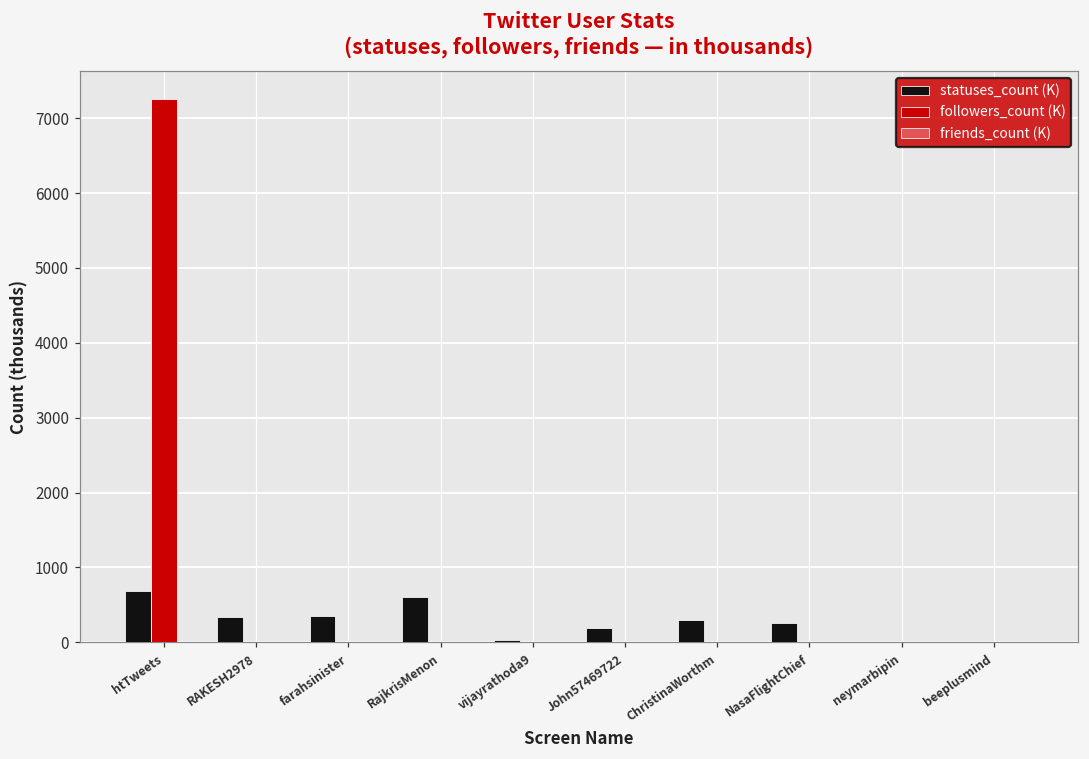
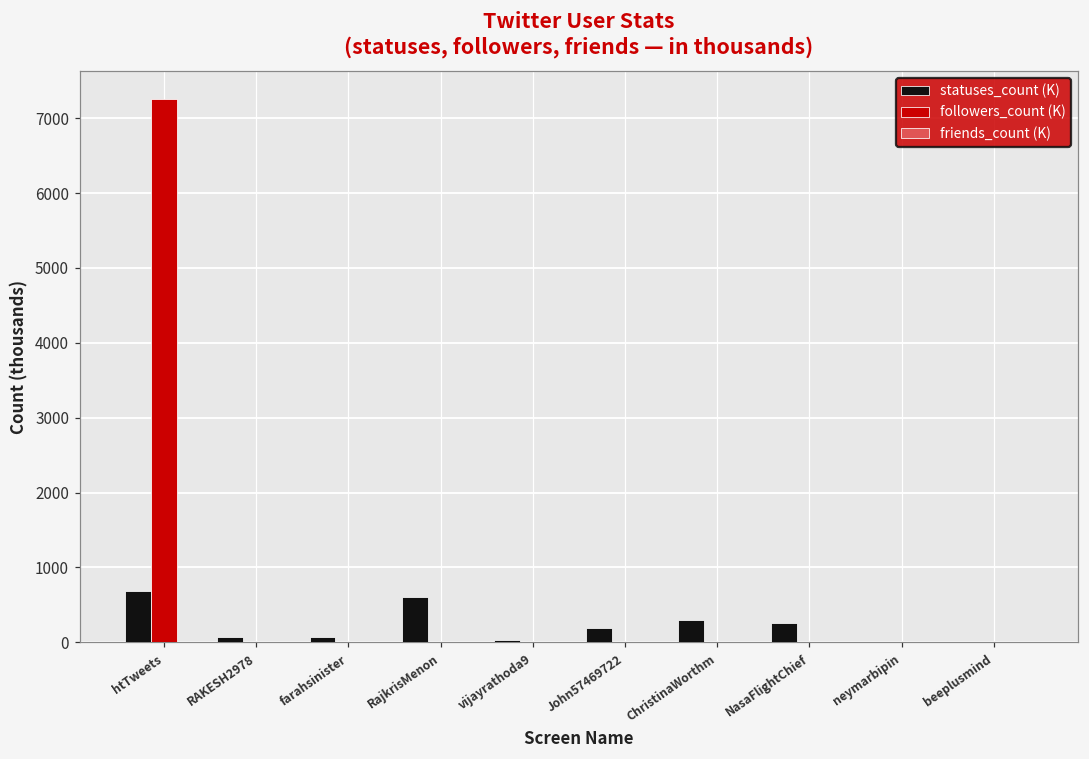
statuses_count (K), RAKESH2978: 300 -> 100
statuses_count (K), farahsinister: 400 -> 100
